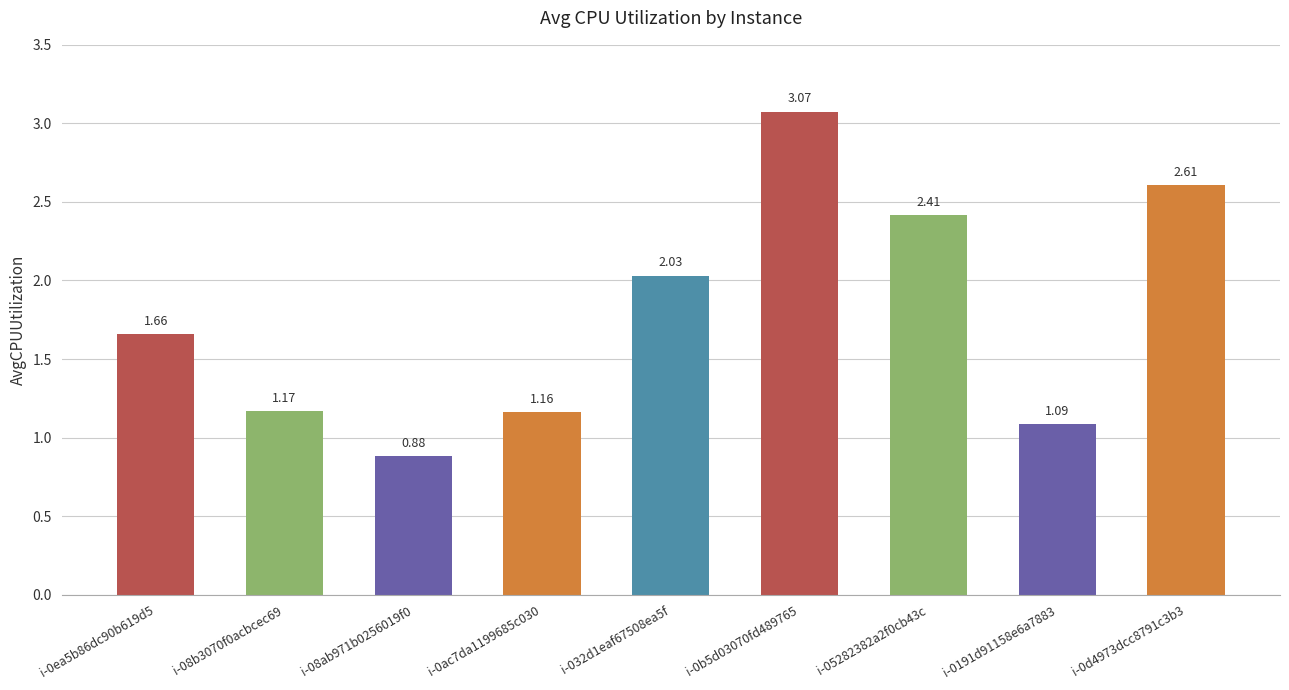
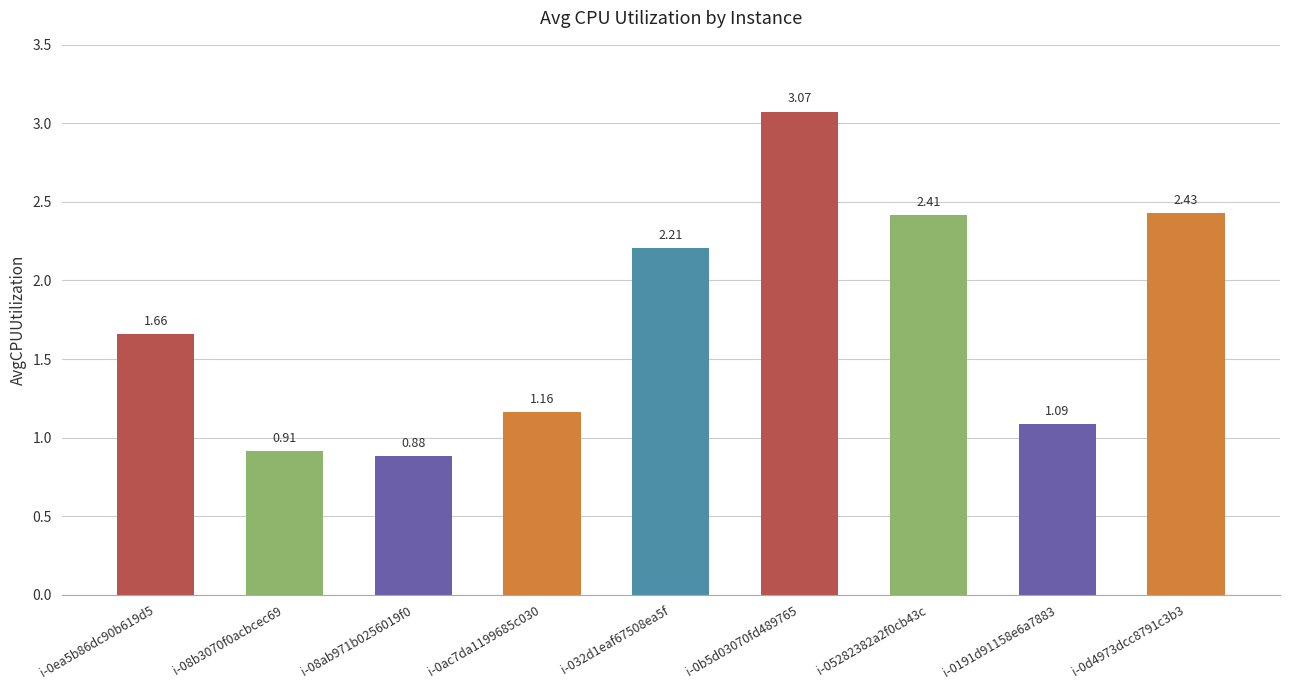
i-08b3070f0acbcec69: 1.17 -> 0.91
i-032d1eaf67508ea5f: 2.03 -> 2.21
i-0d4973dcc8791c3b3: 2.61 -> 2.43
